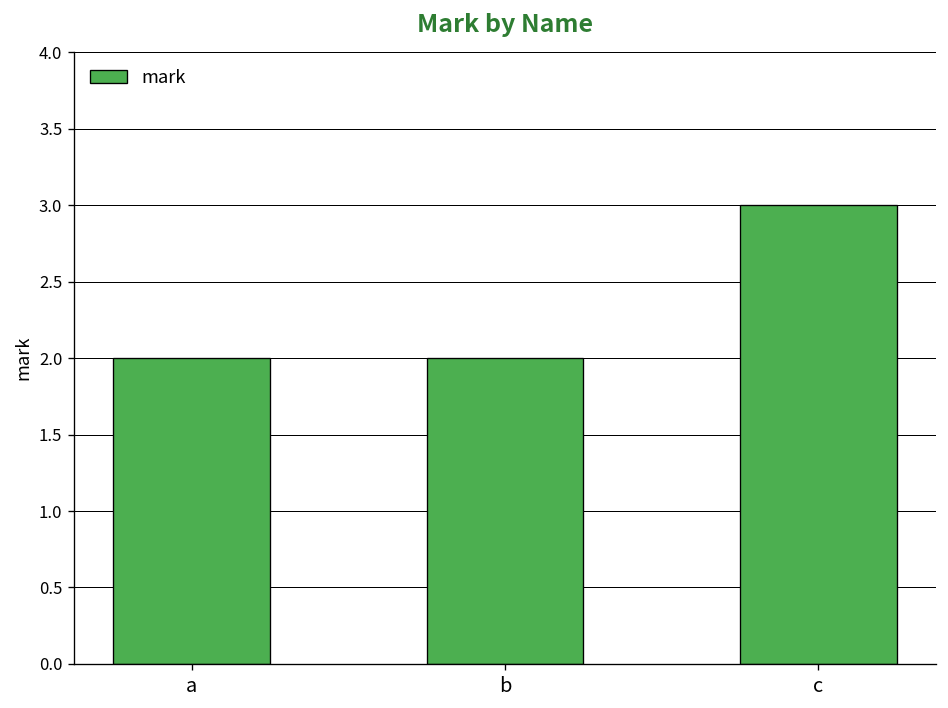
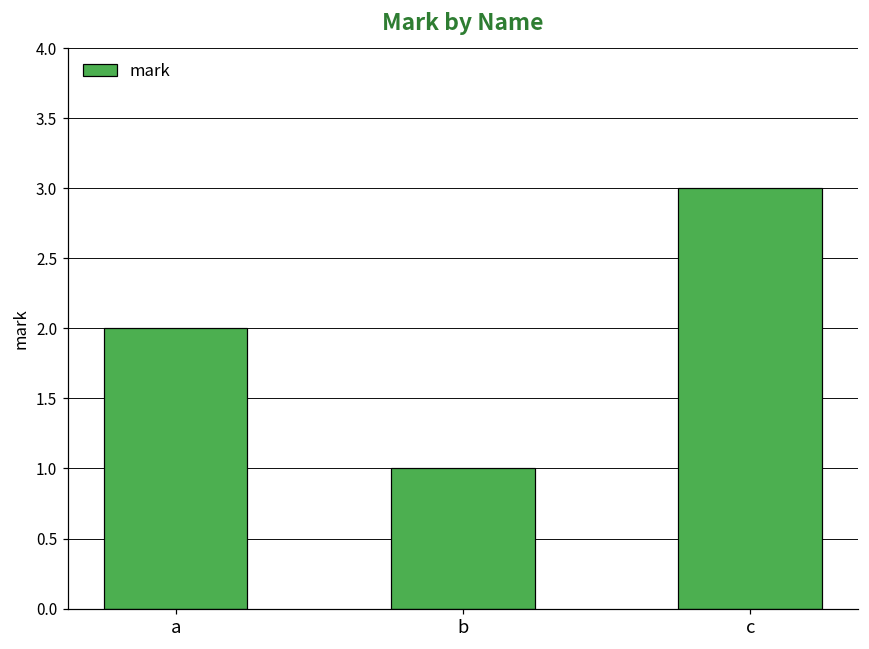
b: 2 -> 1
